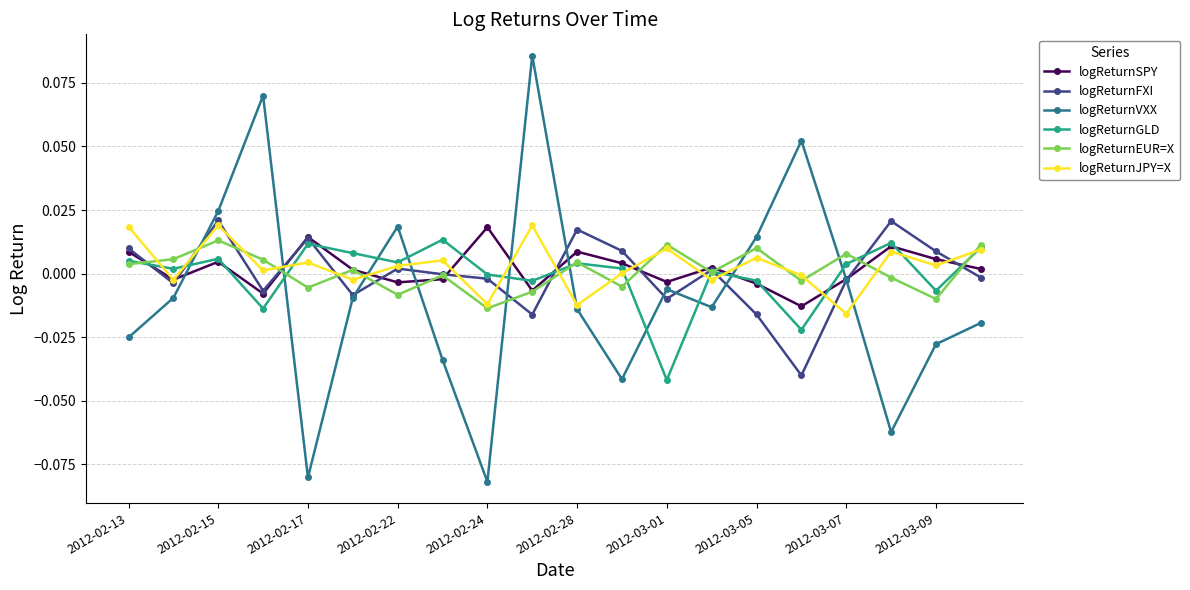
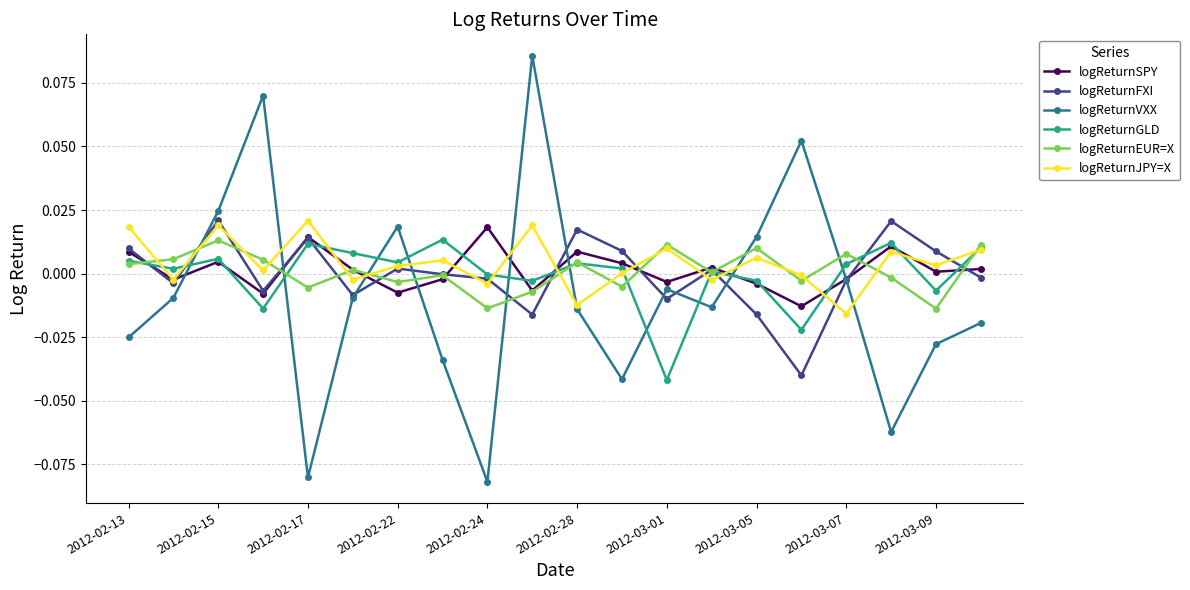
logReturnJPY=X, 2012-02-17: 0.004 -> 0.021
logReturnSPY, 2012-02-22: -0.003 -> -0.007
logReturnEUR=X, 2012-02-22: -0.008 -> -0.003
logReturnJPY=X, 2012-02-24: -0.012 -> -0.004
logReturnSPY, 2012-03-09: 0.006 -> 0.001
logReturnEUR=X, 2012-03-09: -0.010 -> -0.014
